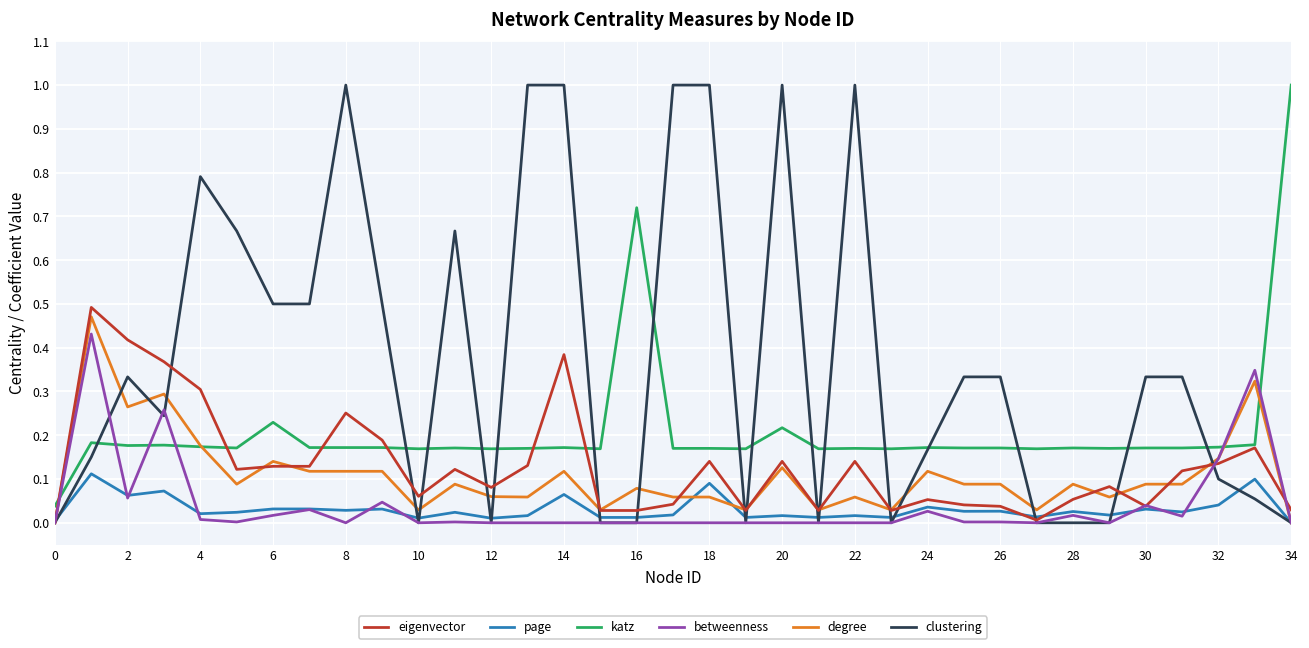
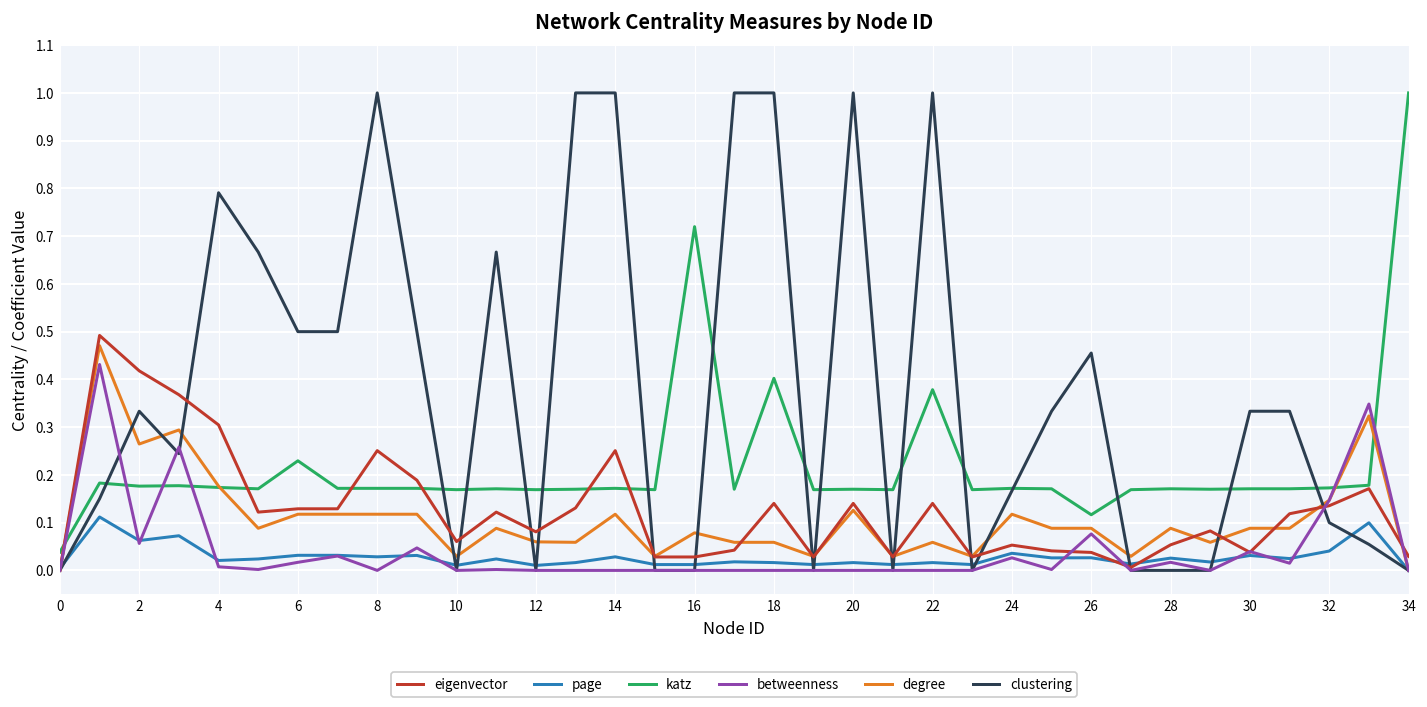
degree, 6: 0.14 -> 0.12
eigenvector, 14: 0.38 -> 0.25
page, 14: 0.06 -> 0.03
page, 18: 0.09 -> 0.02
katz, 18: 0.17 -> 0.40
katz, 20: 0.22 -> 0.17
katz, 22: 0.17 -> 0.38
katz, 26: 0.17 -> 0.12
betweenness, 26: 0.00 -> 0.08
clustering, 26: 0.33 -> 0.46
